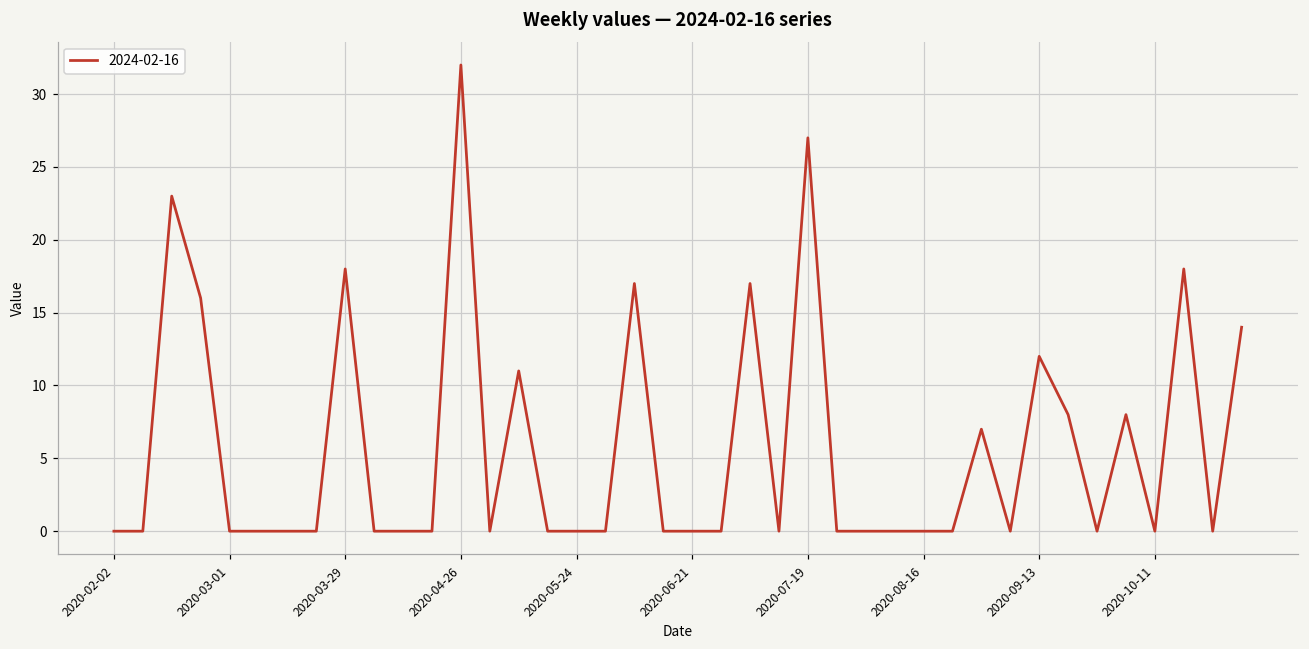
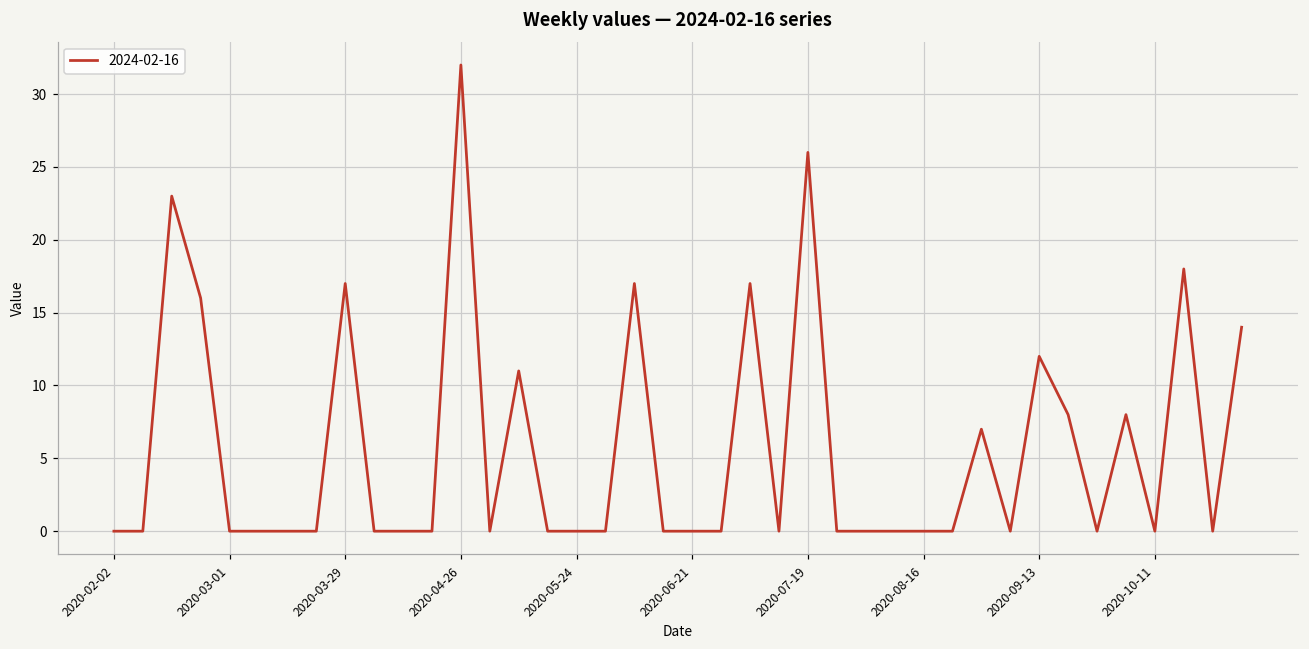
2020-03-29: 18 -> 17
2020-07-19: 27 -> 26
